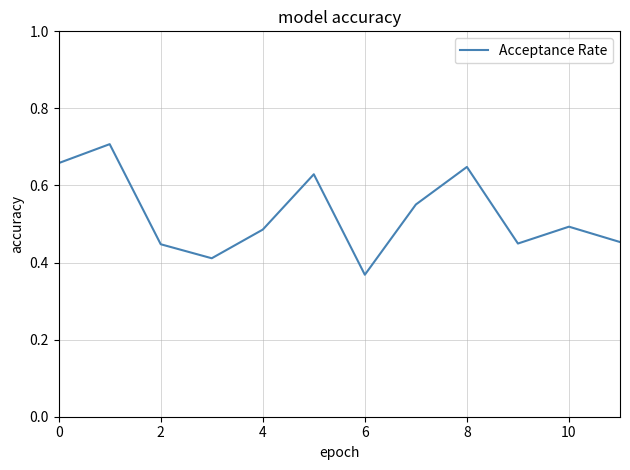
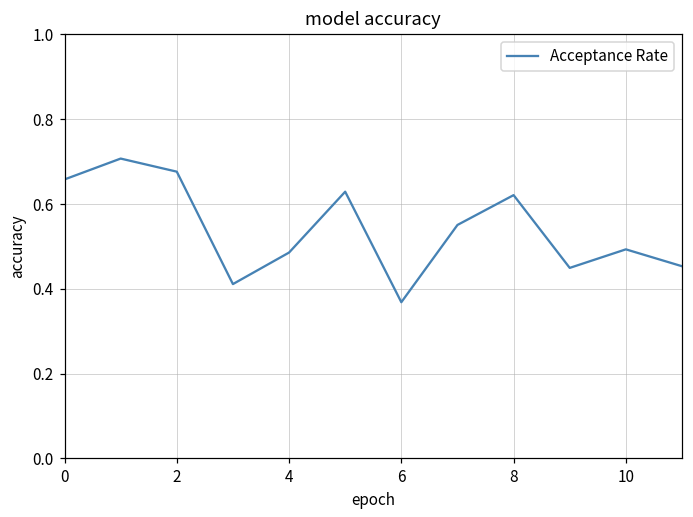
2: 0.45 -> 0.68
8: 0.65 -> 0.62
